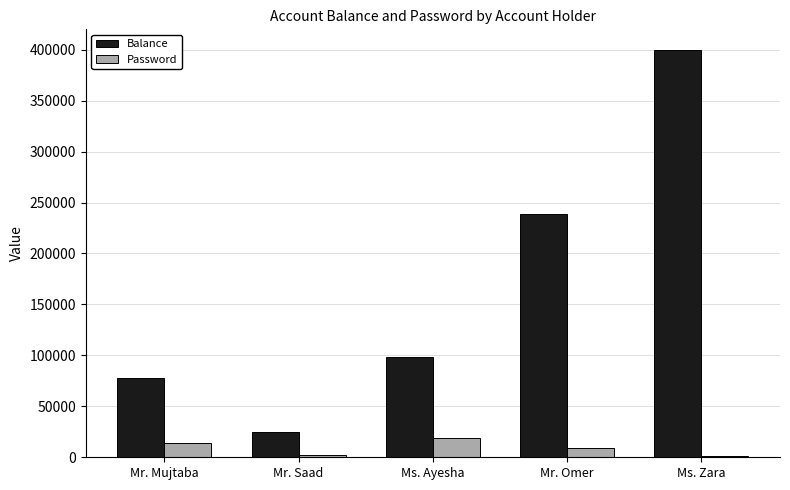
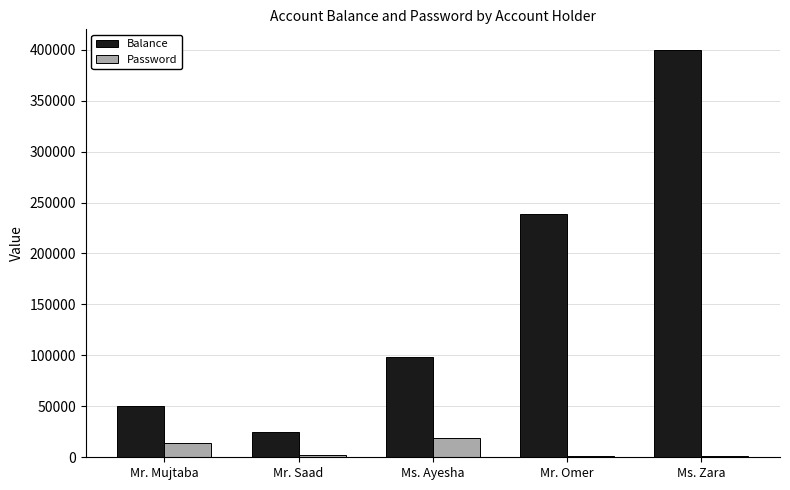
Balance, Mr. Mujtaba: 78000 -> 51000
Password, Mr. Omer: 9000 -> 1000
